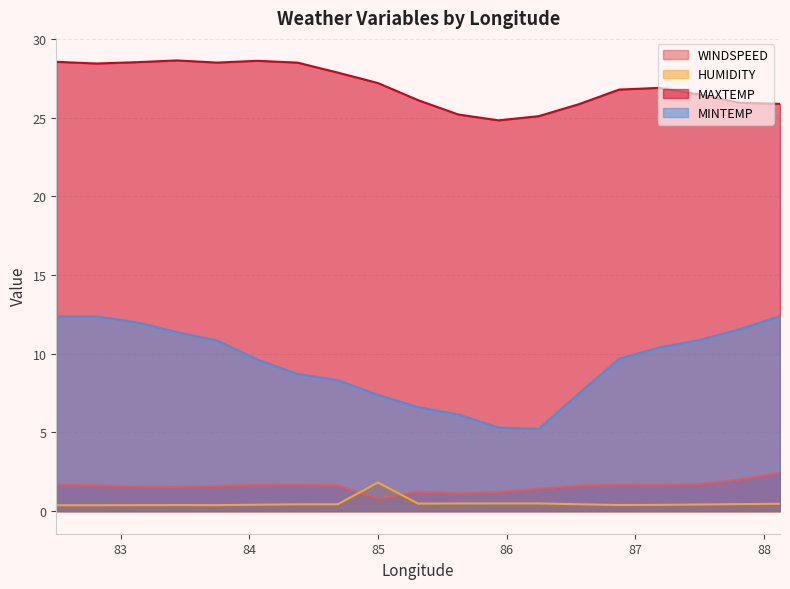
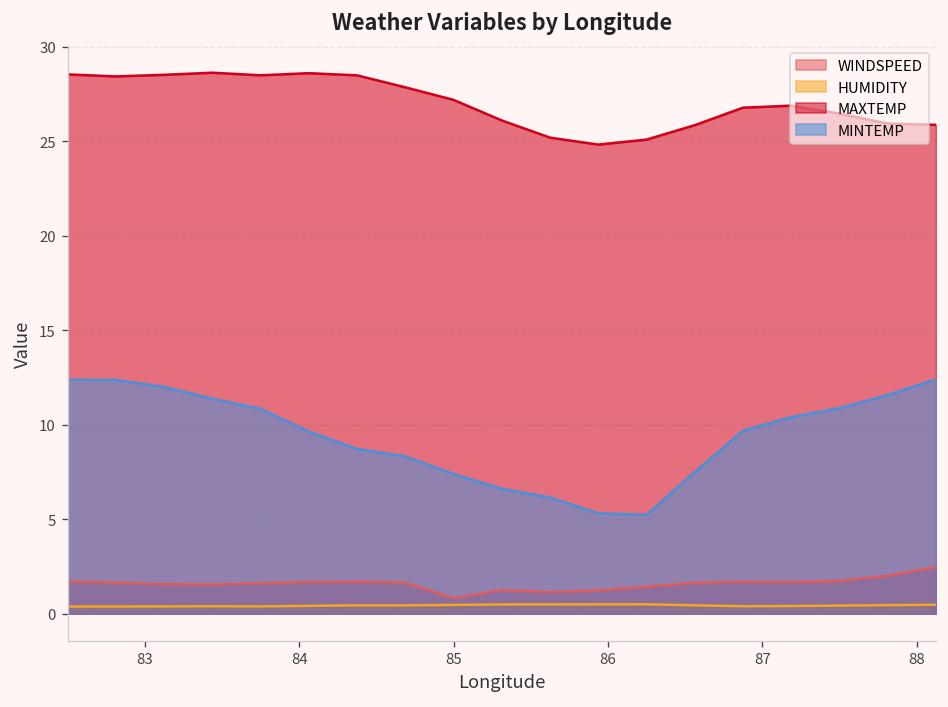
HUMIDITY, 85: 1.8 -> 0.5
